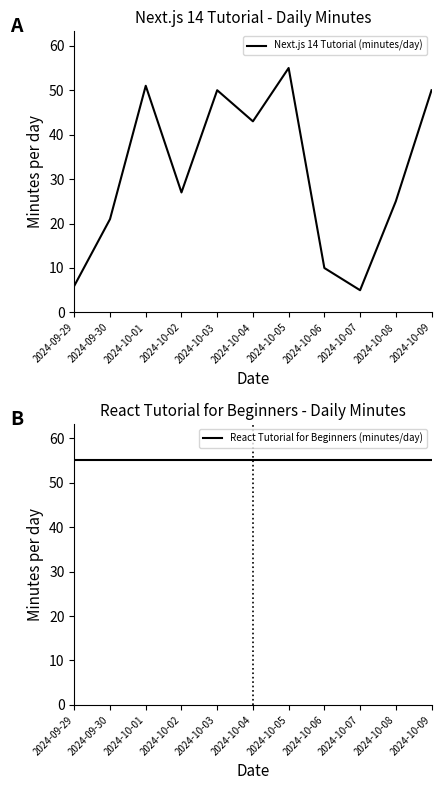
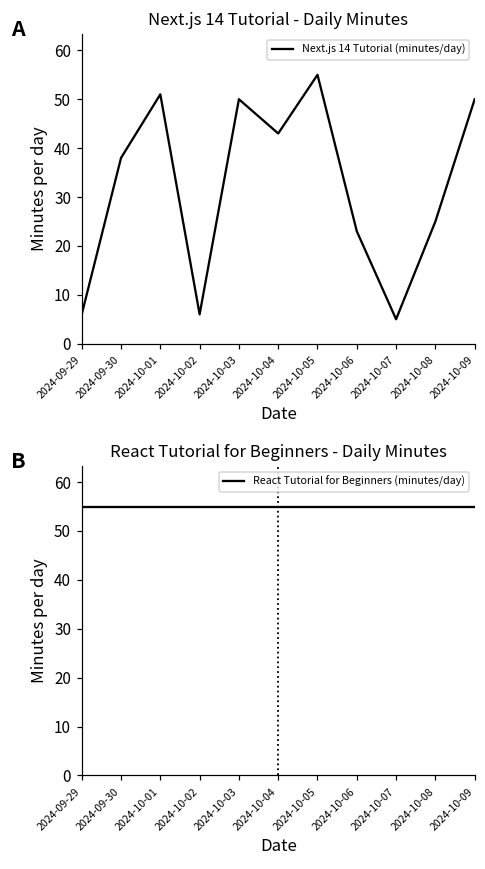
Next.js 14 Tutorial - Daily Minutes, 2024-09-30: 21 -> 38
Next.js 14 Tutorial - Daily Minutes, 2024-10-02: 27 -> 6
Next.js 14 Tutorial - Daily Minutes, 2024-10-06: 10 -> 23
